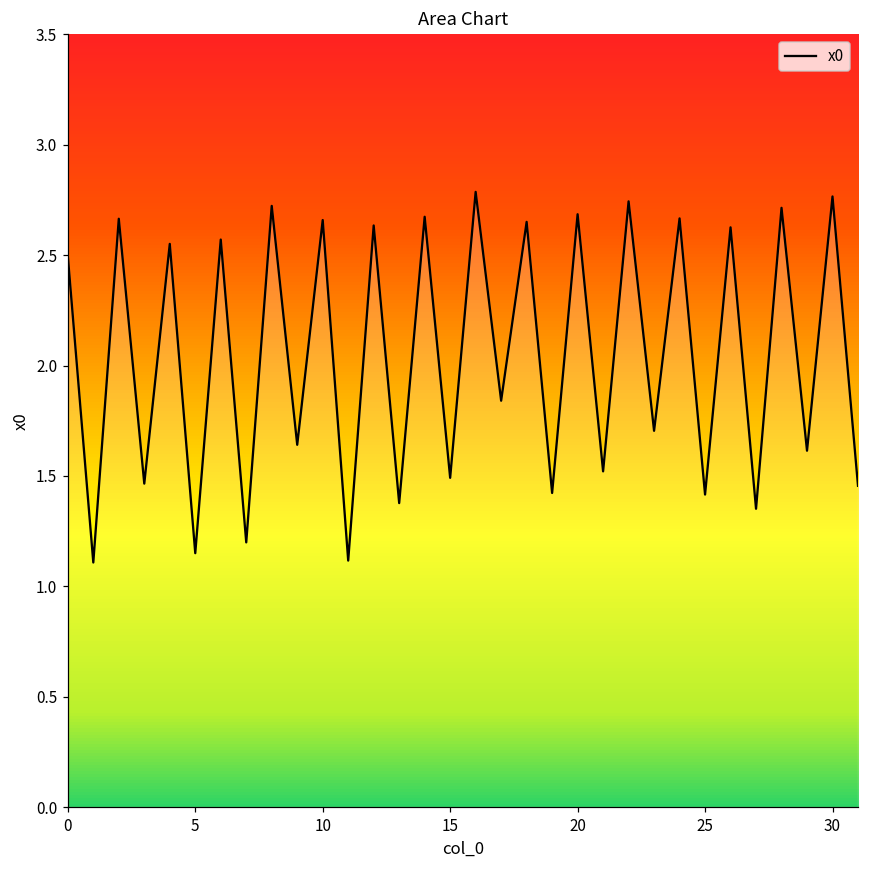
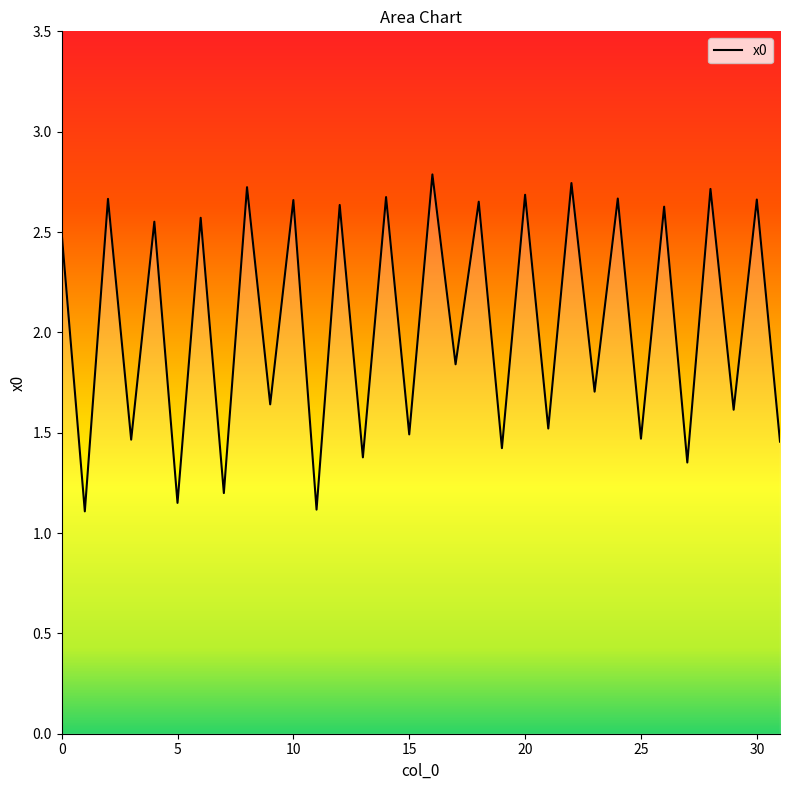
25: 1.42 -> 1.47
30: 2.77 -> 2.66
